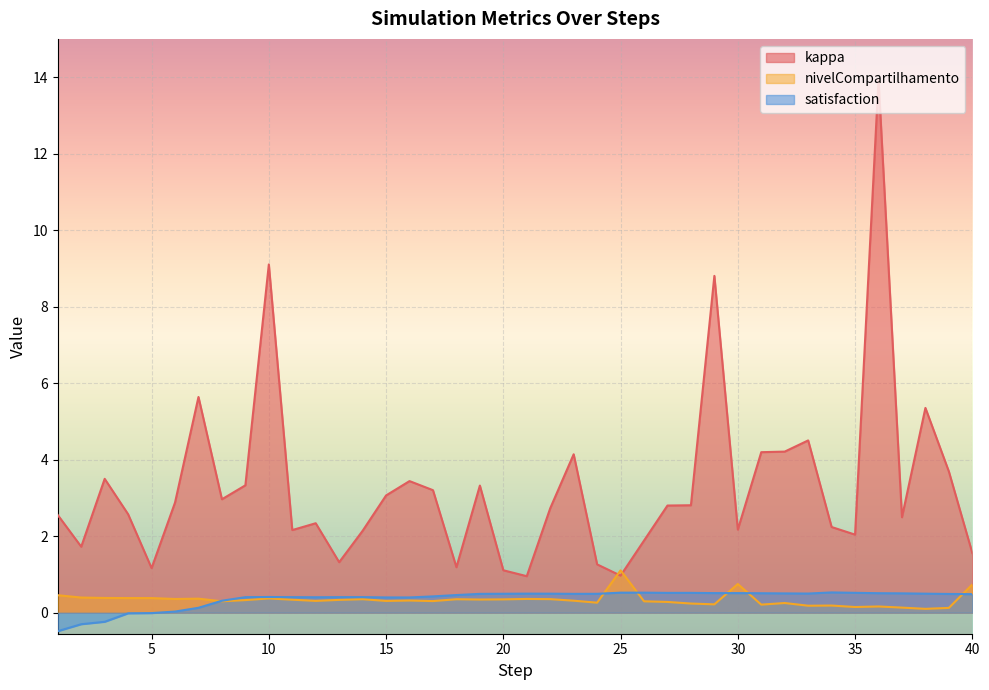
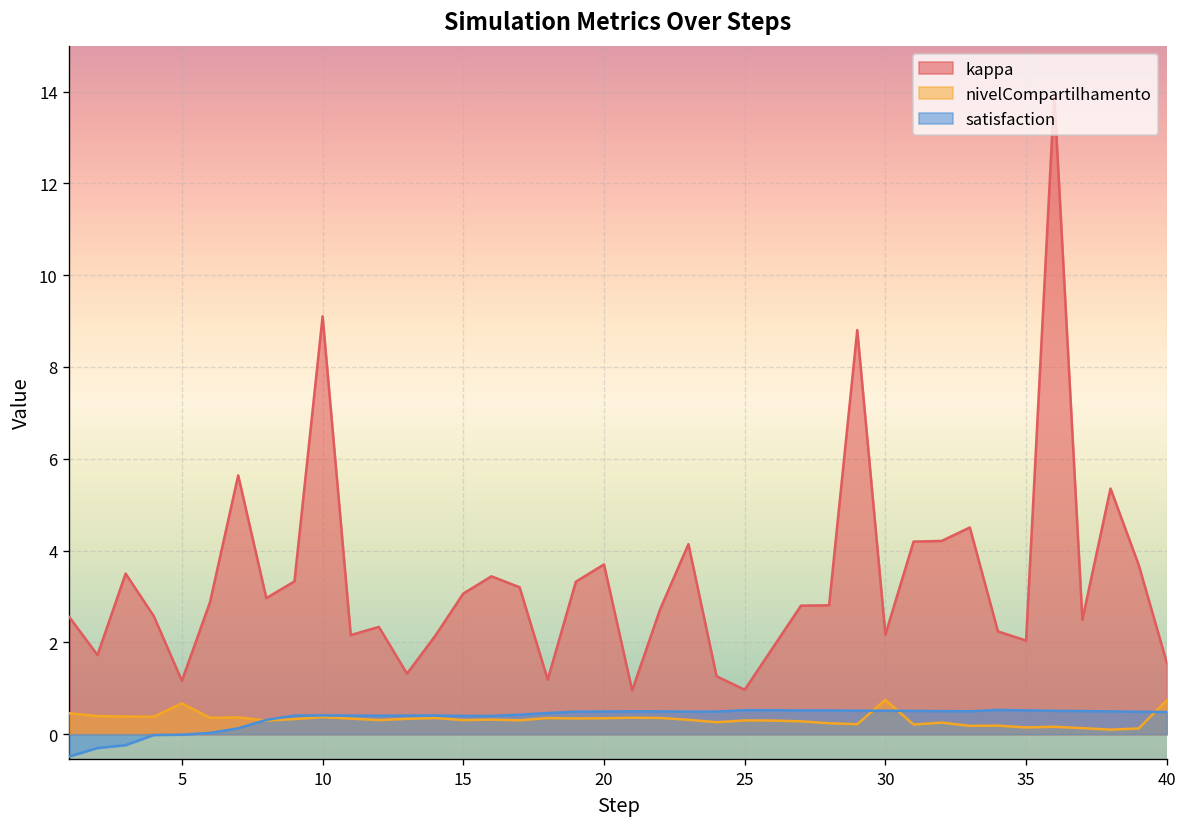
nivelCompartilhamento, 5: 0.4 -> 0.7
kappa, 20: 1.1 -> 3.7
nivelCompartilhamento, 25: 1.1 -> 0.3
